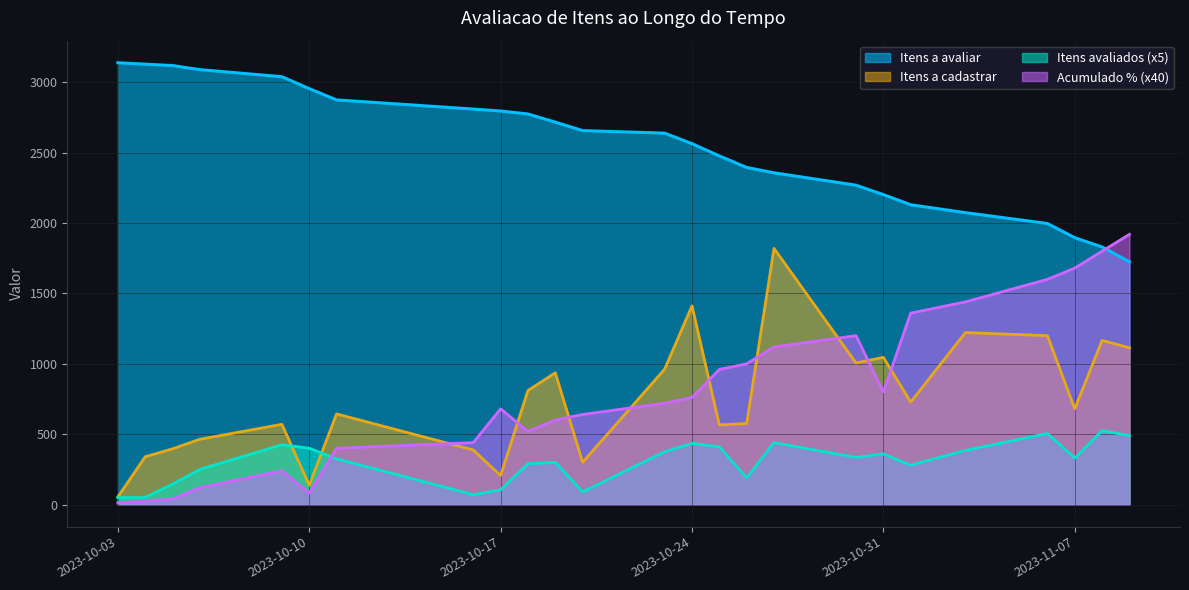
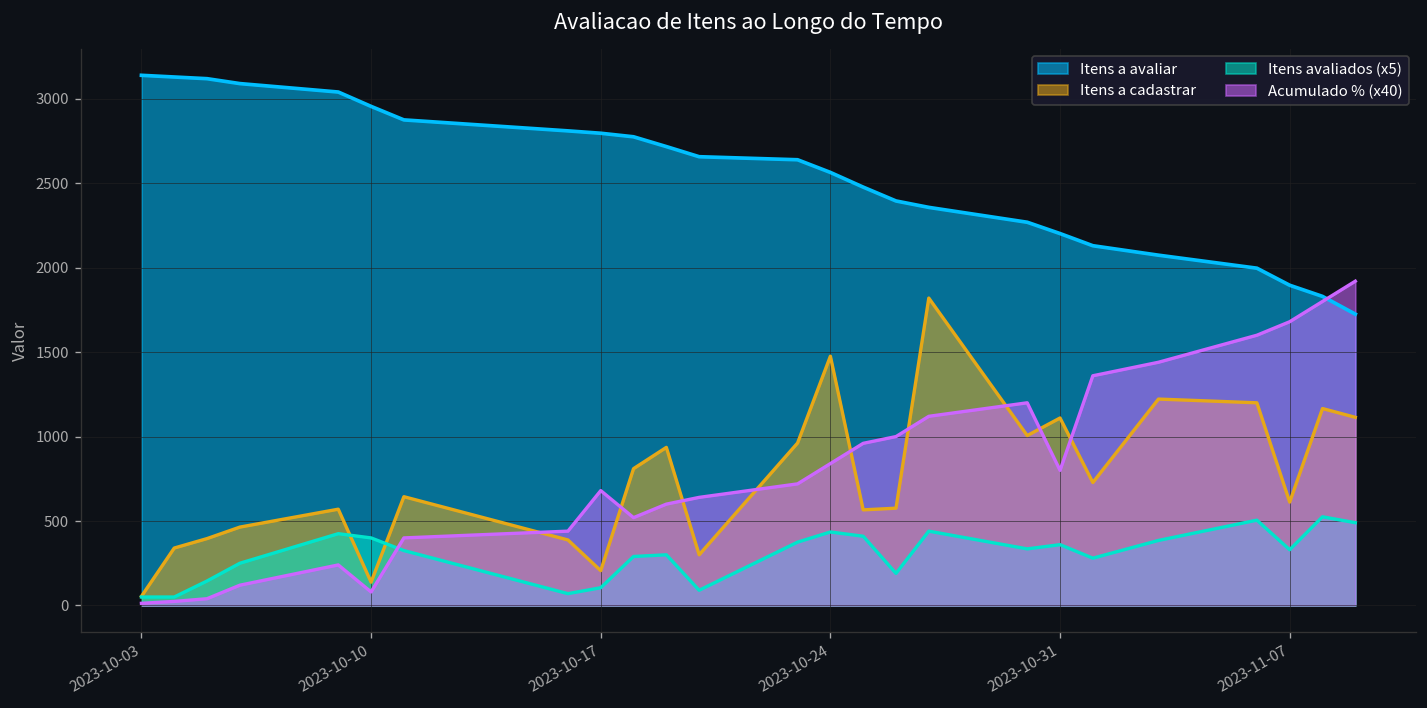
Itens a cadastrar, 2023-10-24: 1410 -> 1480
Acumulado % (x40), 2023-10-24: 760 -> 840
Itens a cadastrar, 2023-10-31: 1050 -> 1110
Itens a cadastrar, 2023-11-07: 680 -> 610
